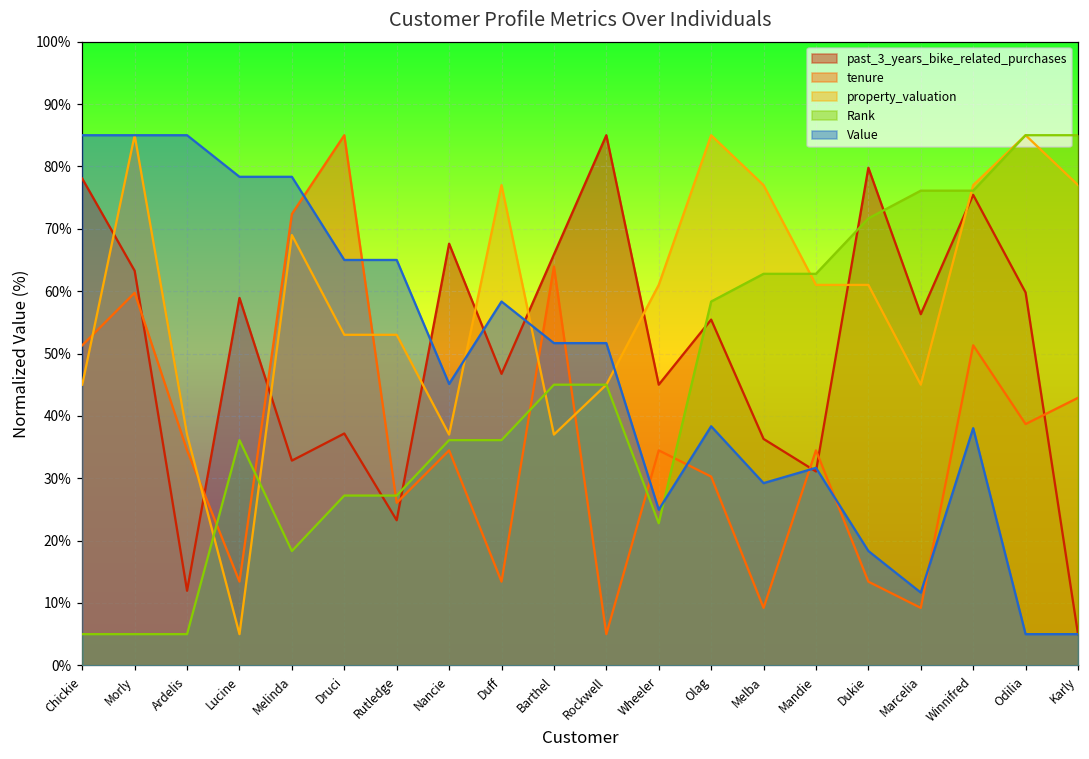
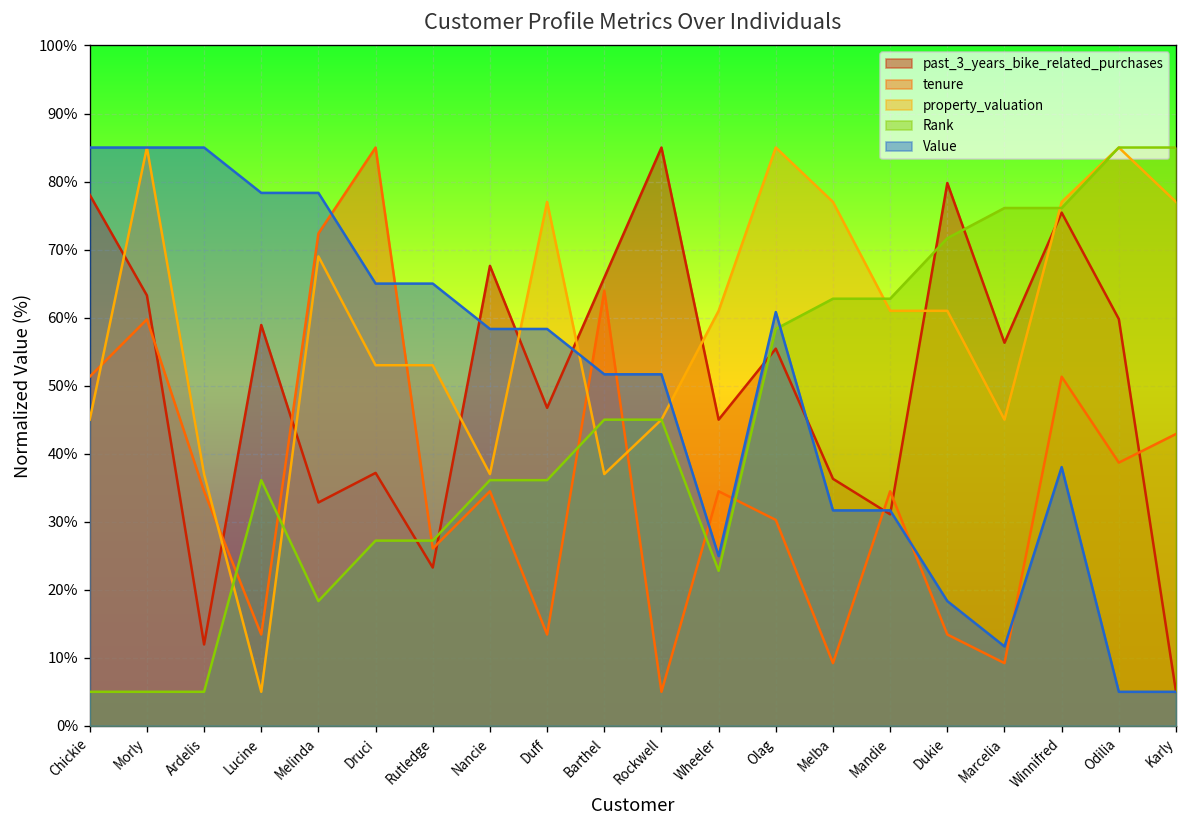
Value, Nancie: 45% -> 58%
Value, Olag: 38% -> 61%
Value, Melba: 29% -> 32%
